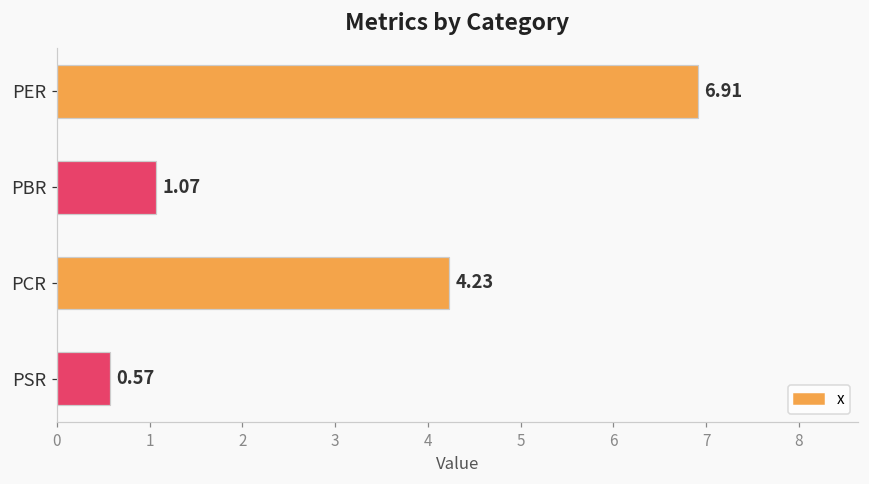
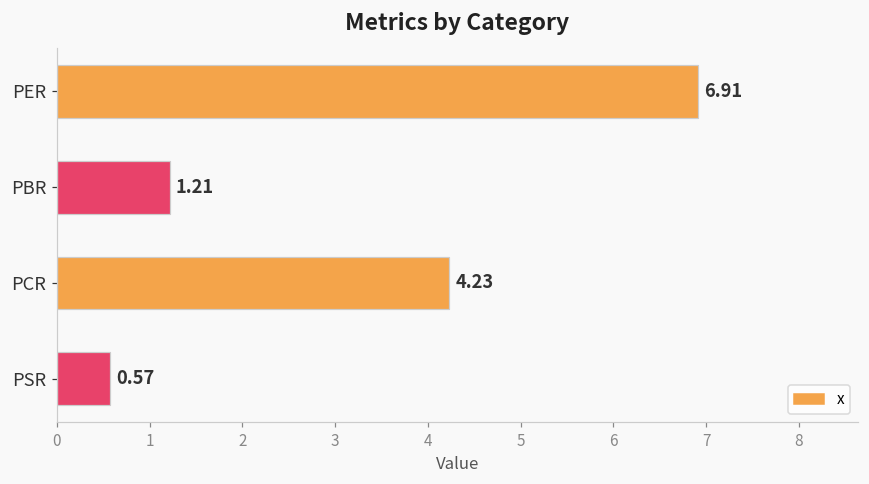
PBR: 1.07 -> 1.21
